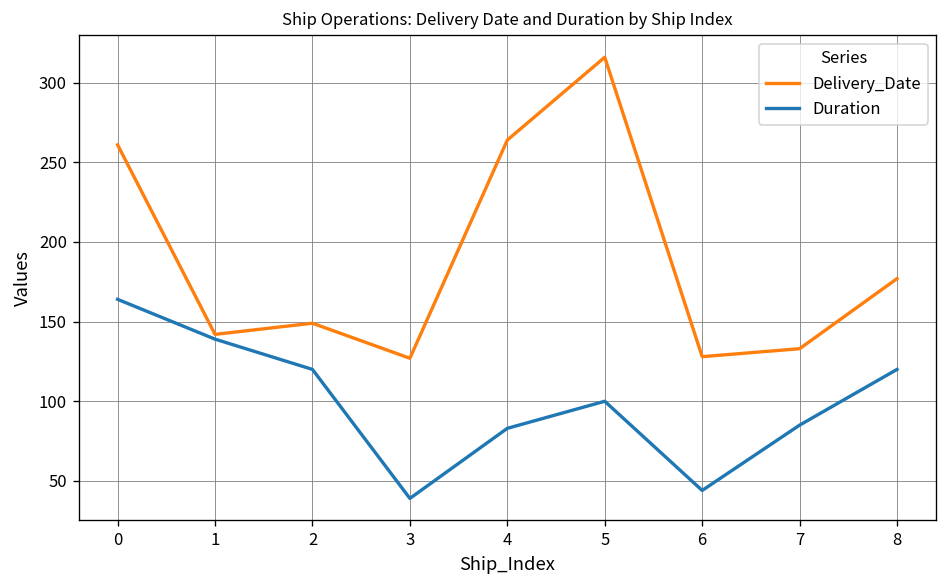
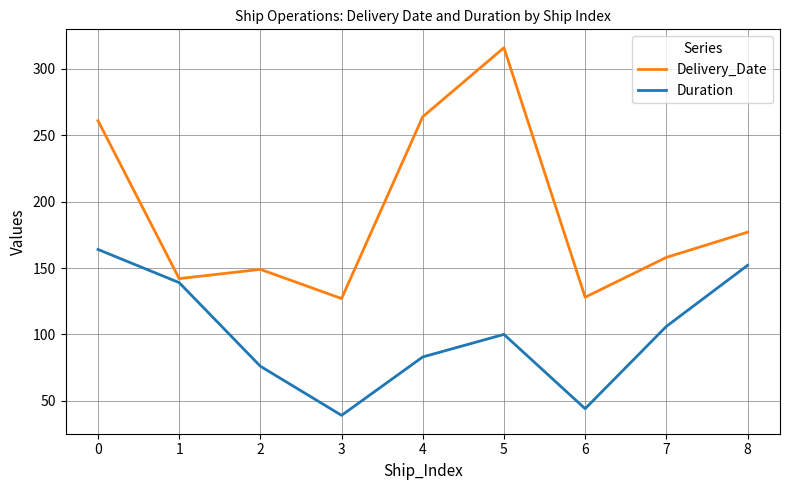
Duration, 2: 120 -> 76
Delivery_Date, 7: 133 -> 158
Duration, 7: 85 -> 106
Duration, 8: 120 -> 152
